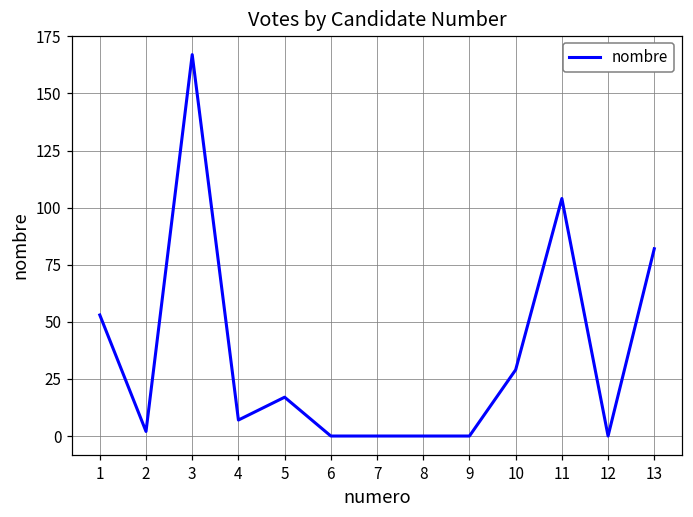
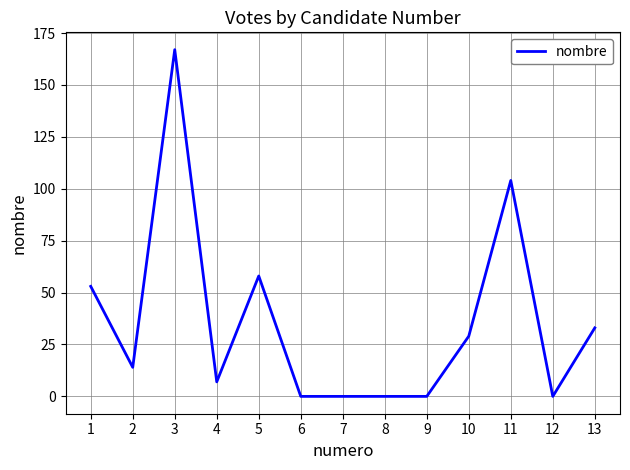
2: 2 -> 14
5: 17 -> 58
13: 82 -> 33
